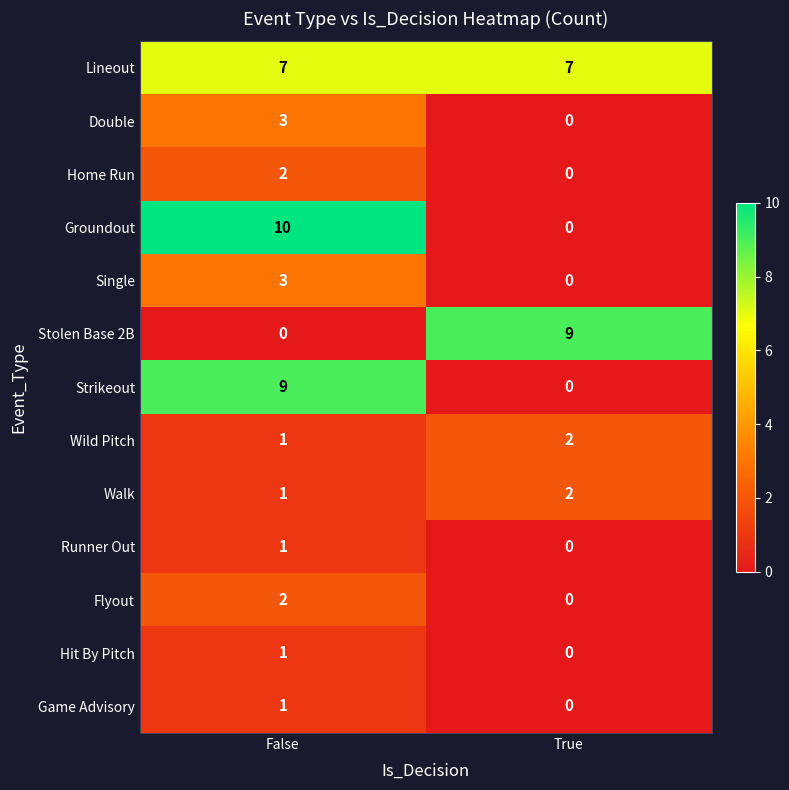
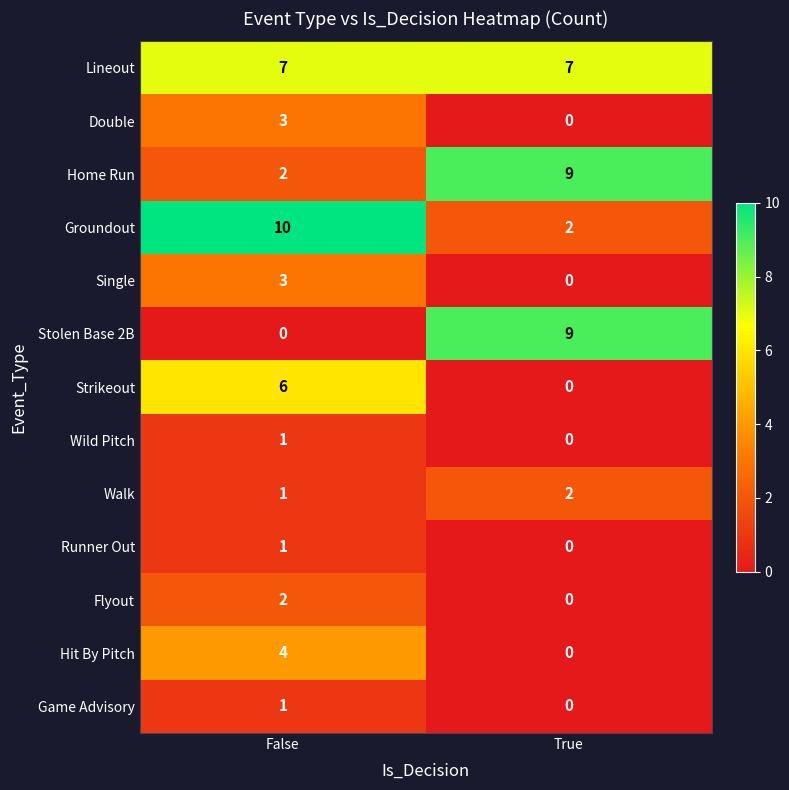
Home Run, True: 0 -> 9
Groundout, True: 0 -> 2
Strikeout, False: 9 -> 6
Wild Pitch, True: 2 -> 0
Hit By Pitch, False: 1 -> 4
